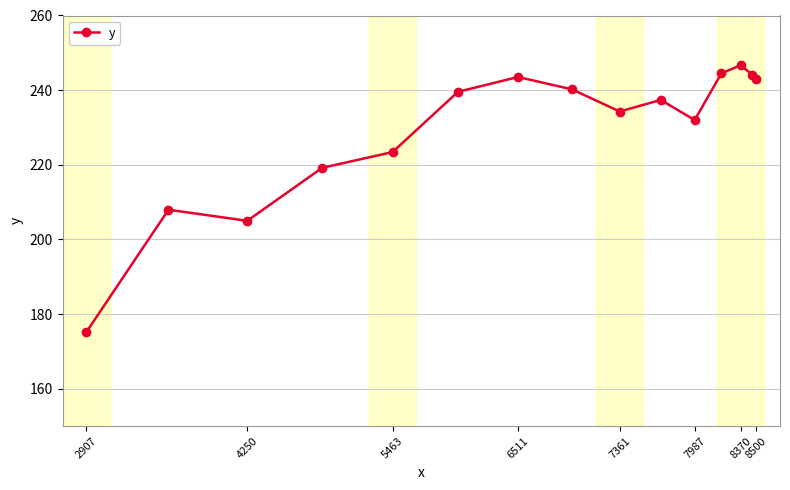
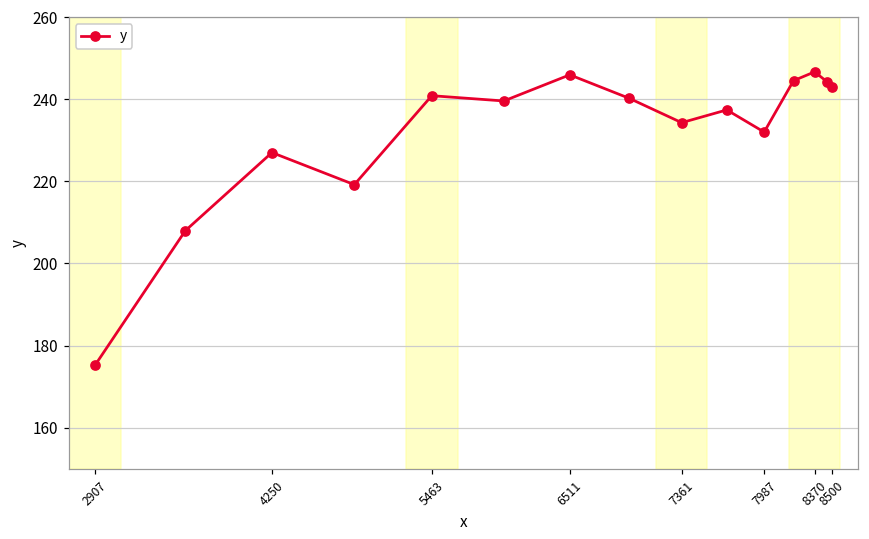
4250: 205 -> 227
5463: 223 -> 241
6511: 244 -> 246
